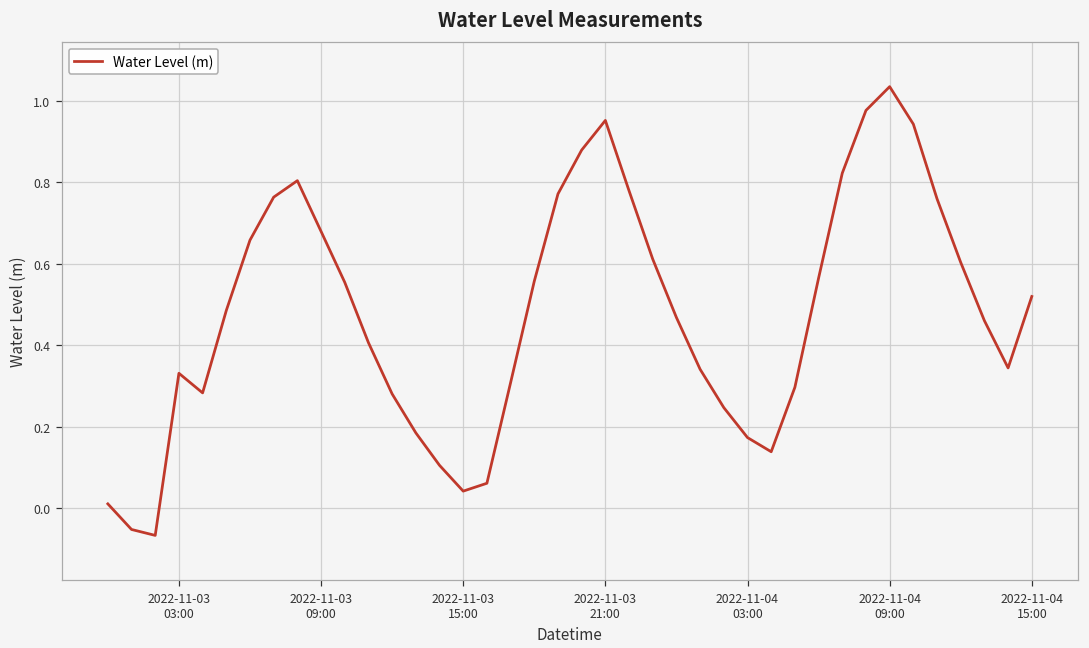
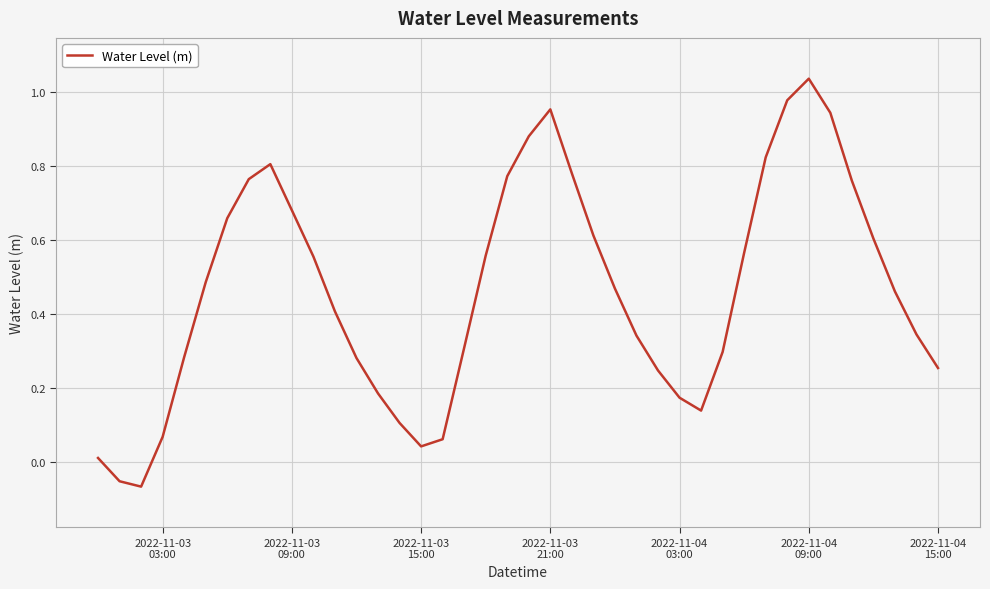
2022-11-03 03:00: 0.33 -> 0.07
2022-11-04 15:00: 0.52 -> 0.25
